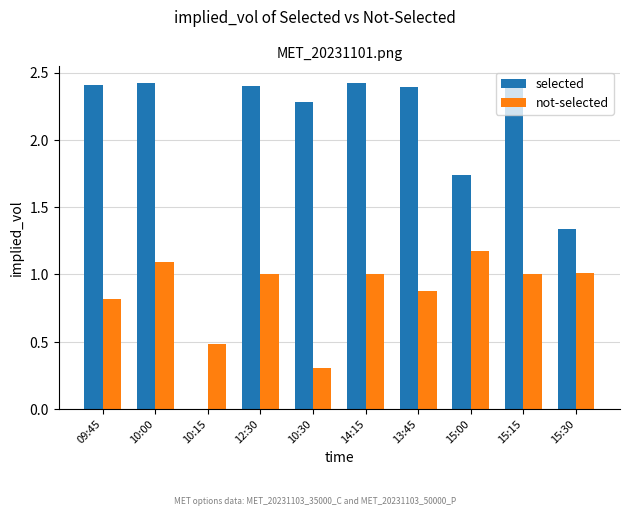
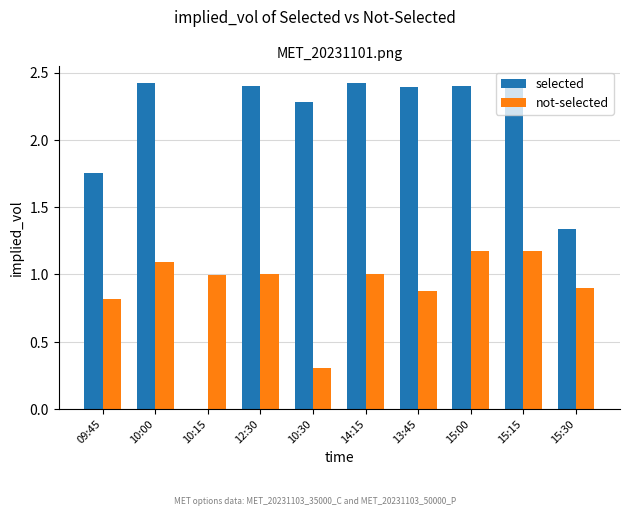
selected, 09:45: 2.41 -> 1.75
not-selected, 10:15: 0.48 -> 1.00
selected, 15:00: 1.74 -> 2.40
not-selected, 15:15: 1.01 -> 1.17
not-selected, 15:30: 1.01 -> 0.90
